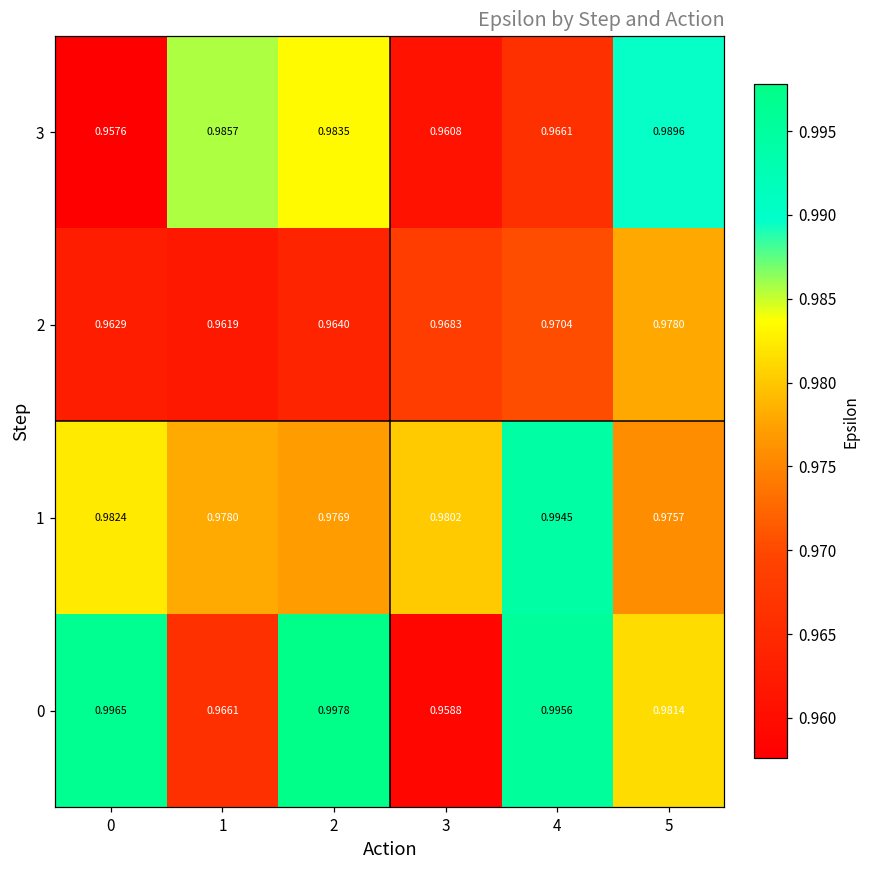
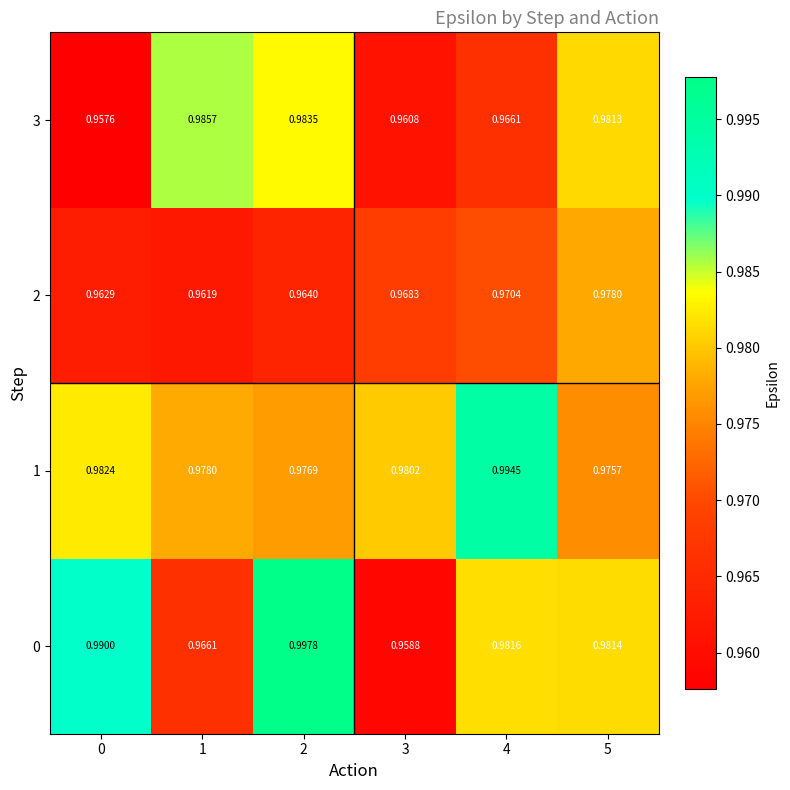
3, 5: 0.9896 -> 0.9813
0, 0: 0.9965 -> 0.9900
0, 4: 0.9956 -> 0.9816
